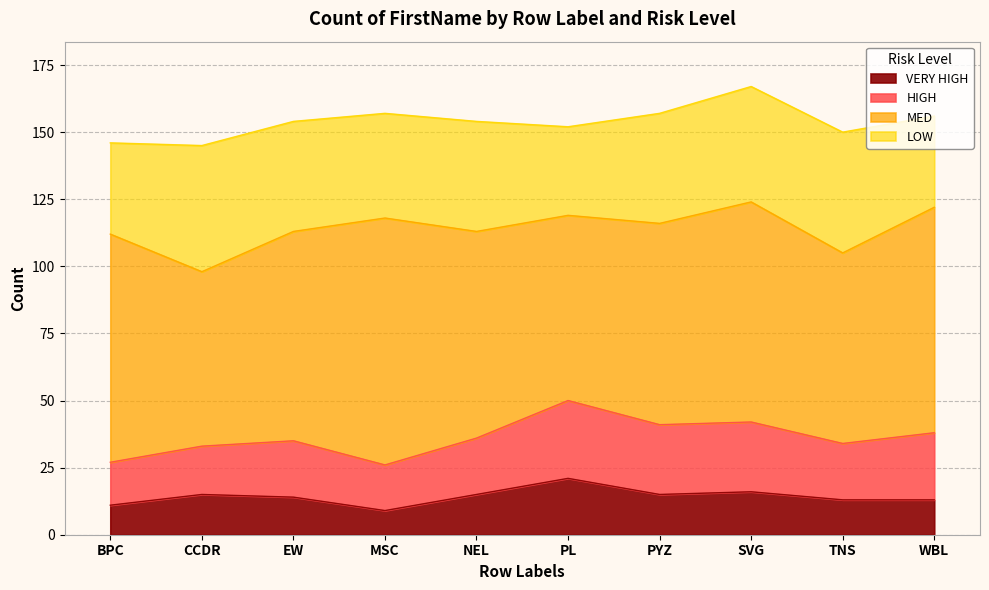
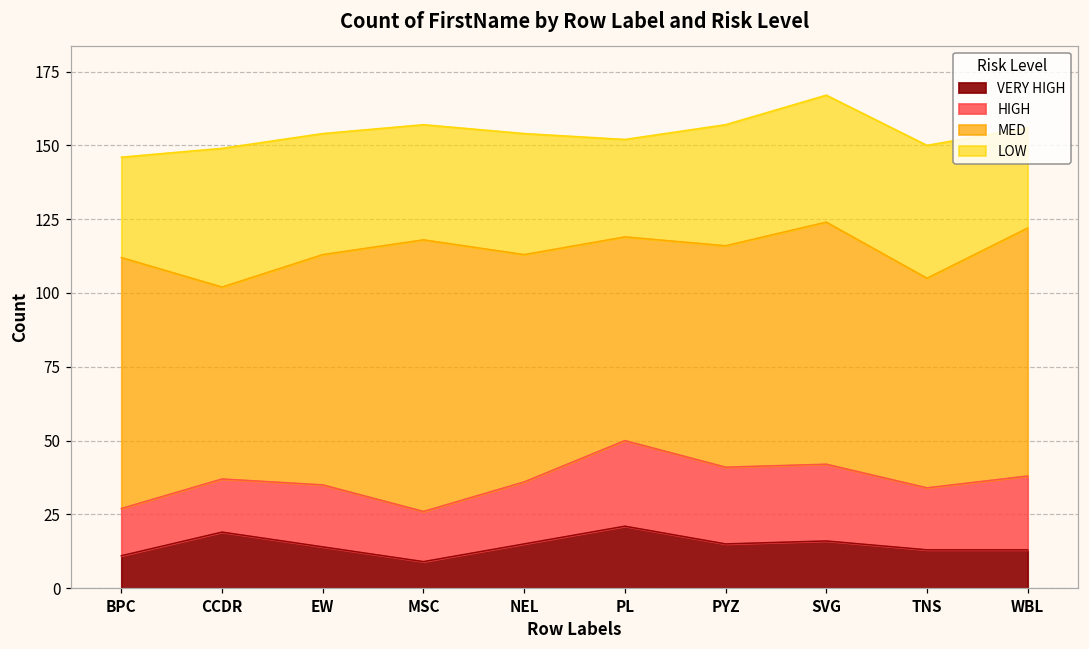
VERY HIGH, CCDR: 15 -> 19
